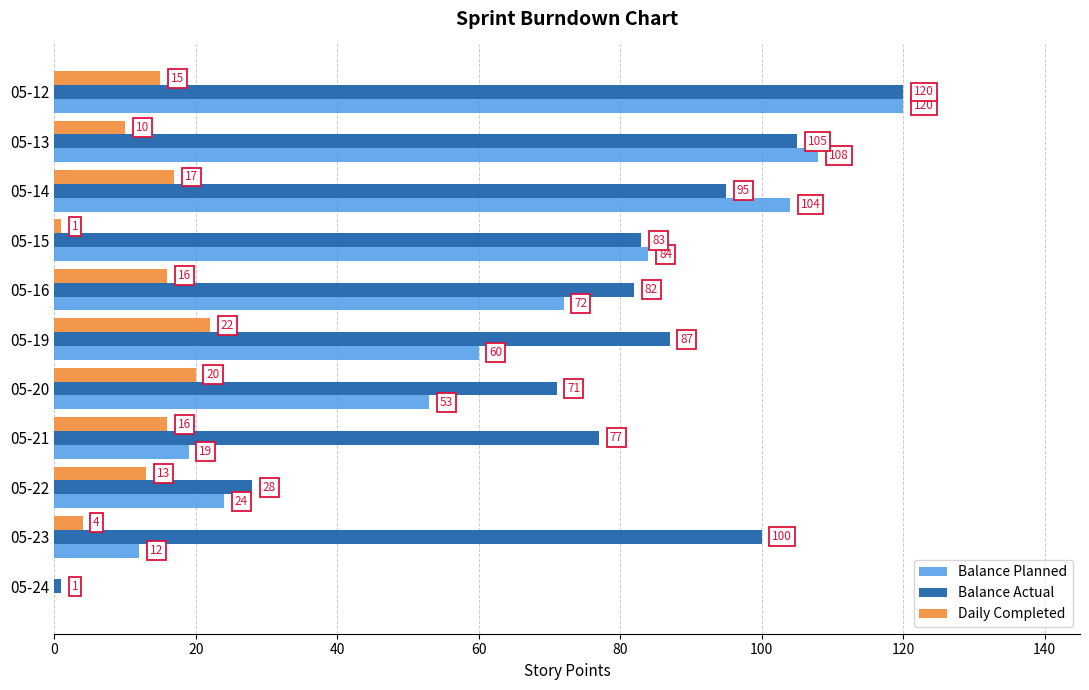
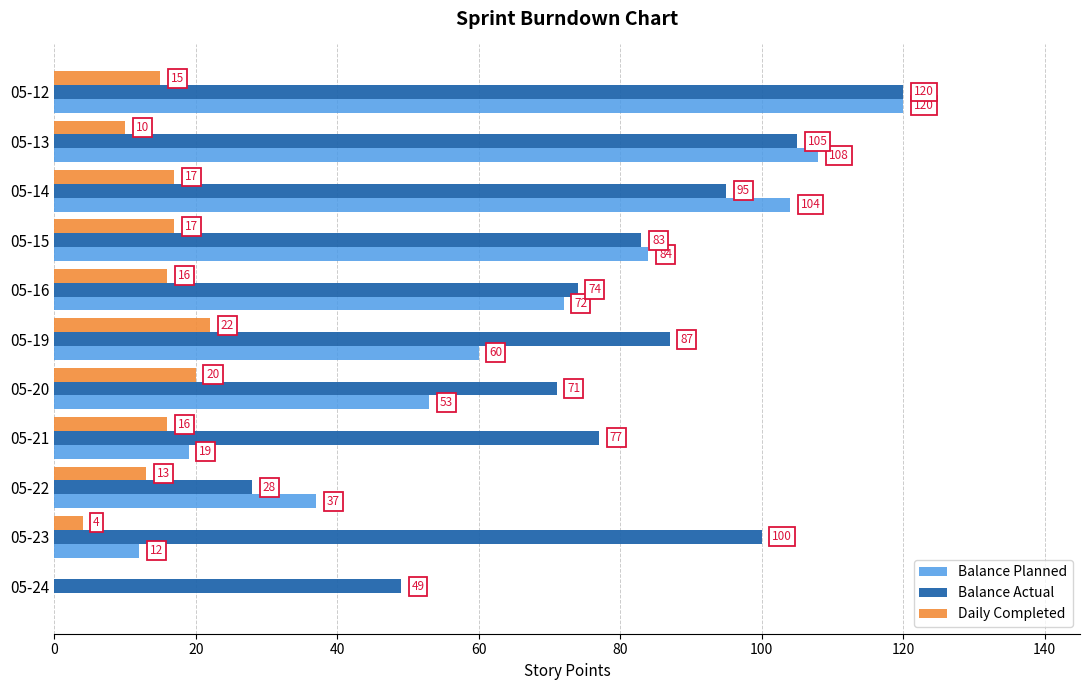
Daily Completed, 05-15: 1 -> 17
Balance Actual, 05-16: 82 -> 74
Balance Planned, 05-22: 24 -> 37
Balance Actual, 05-24: 1 -> 49
